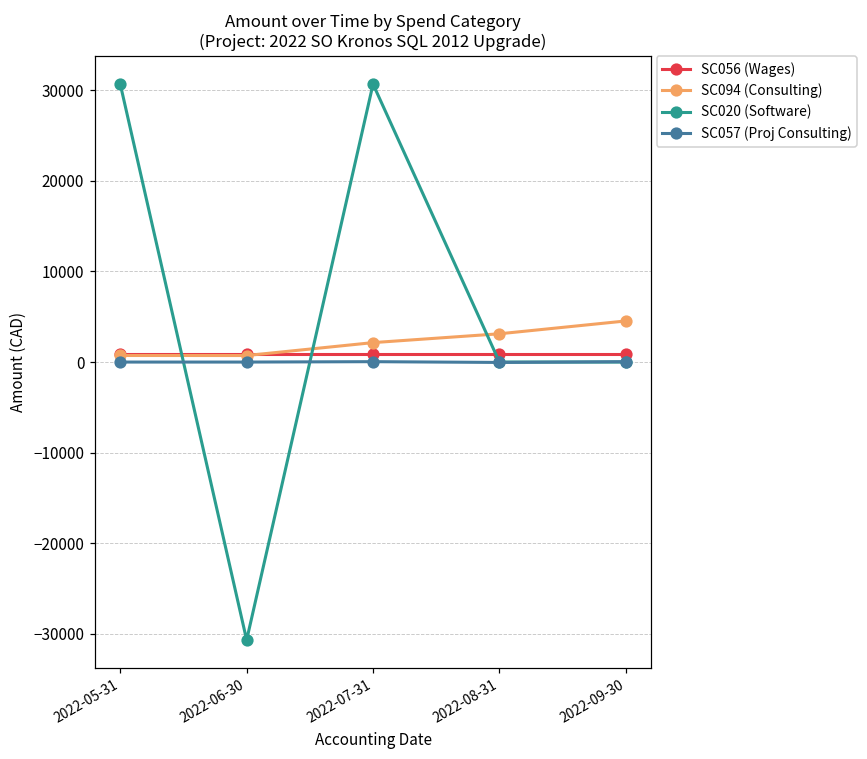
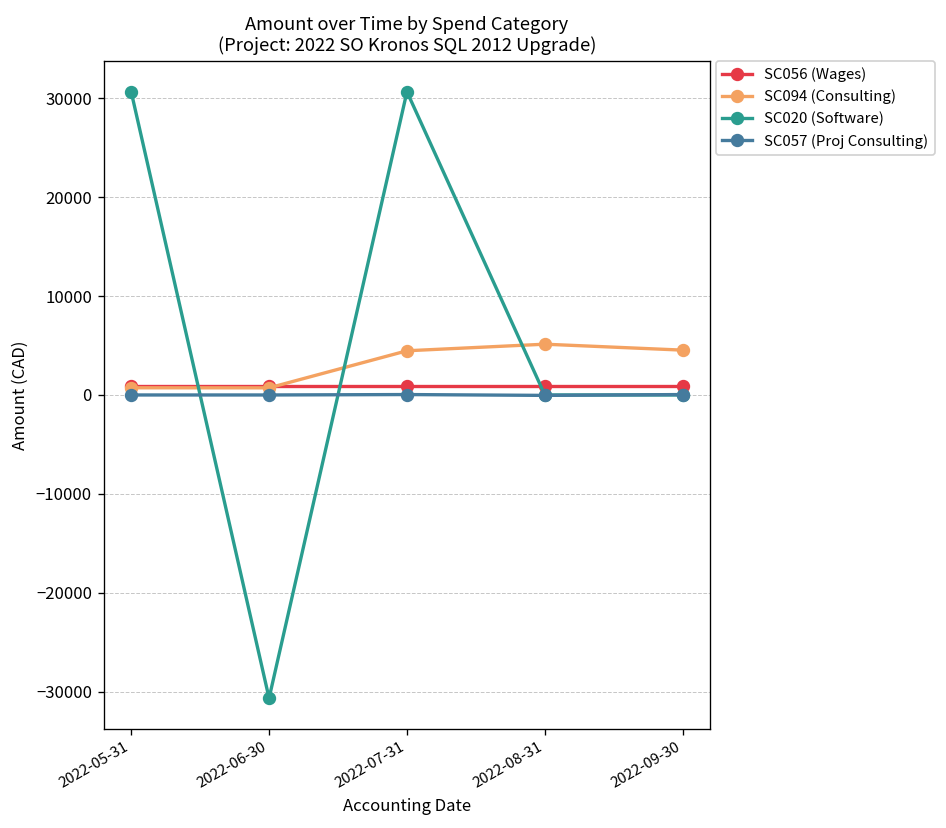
SC094 (Consulting), 2022-07-31: 2000 -> 4000
SC094 (Consulting), 2022-08-31: 3000 -> 5000
